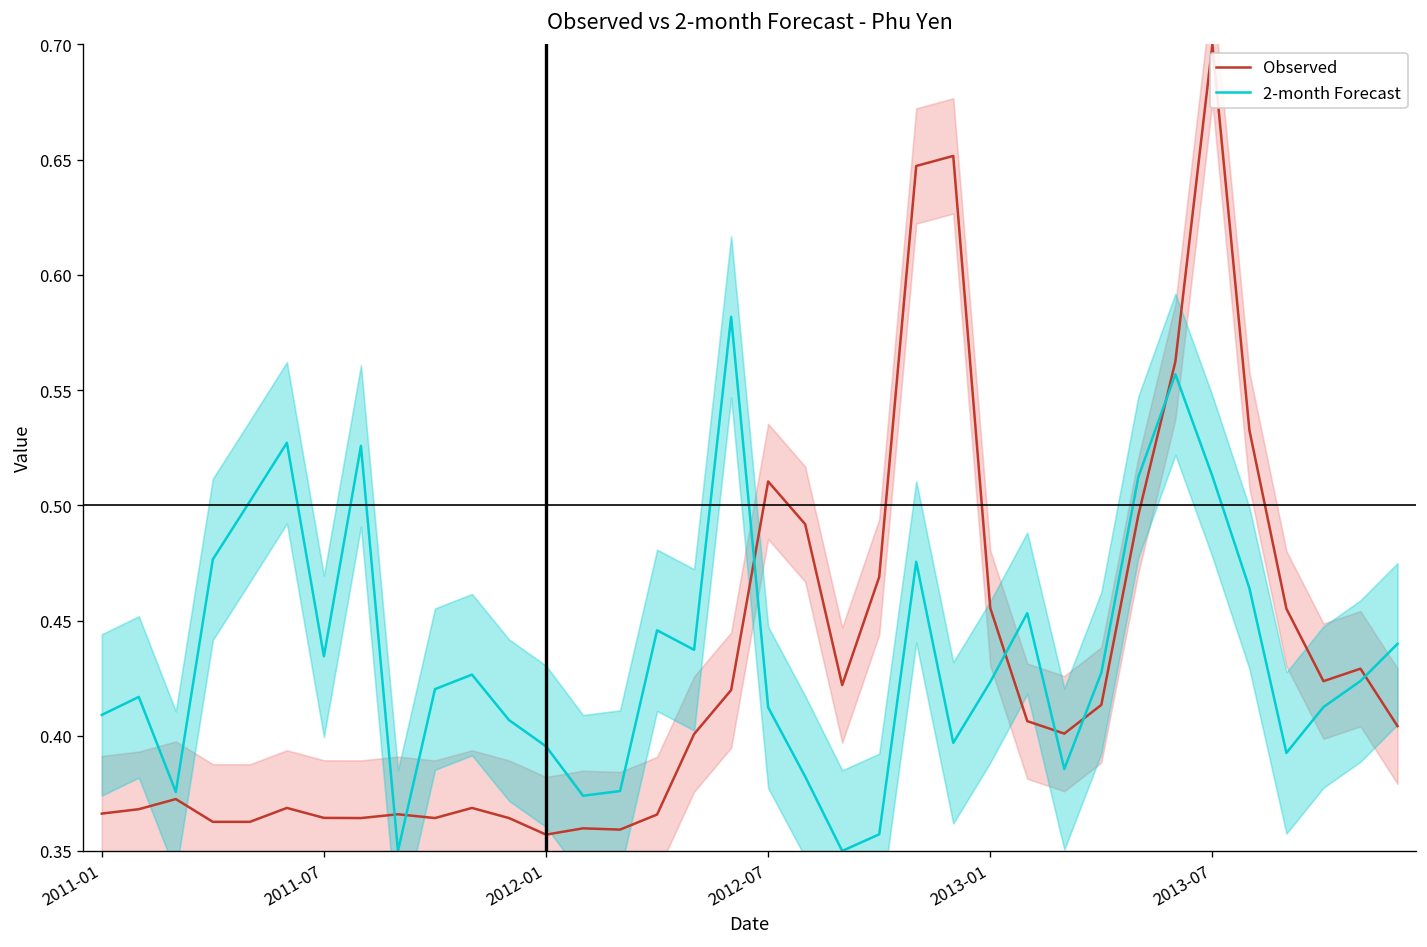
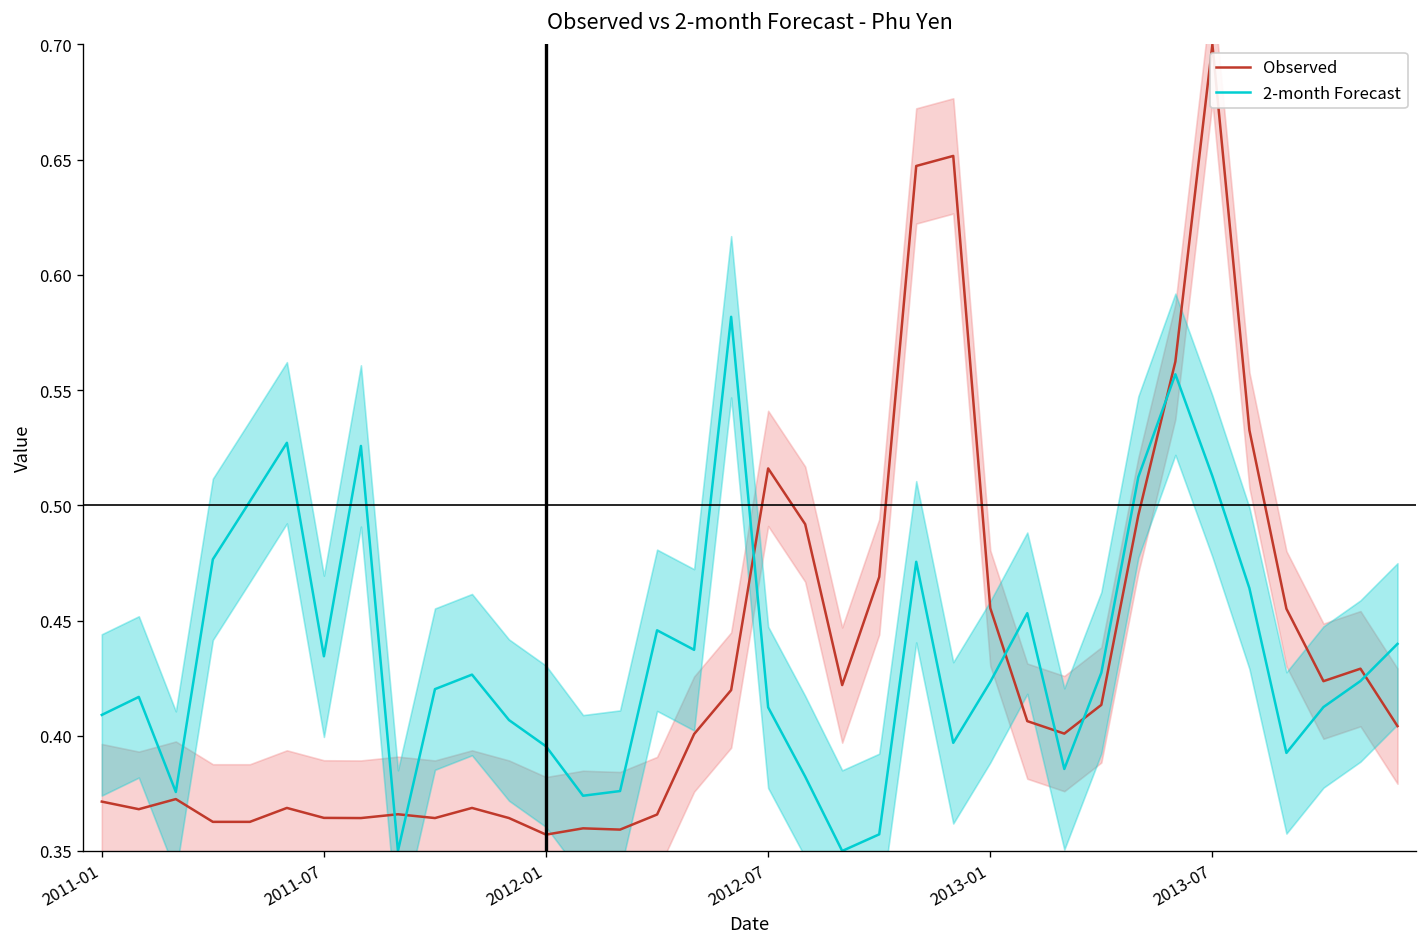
Observed, 2011-01: 0.366 -> 0.371
Observed, 2012-07: 0.510 -> 0.516
